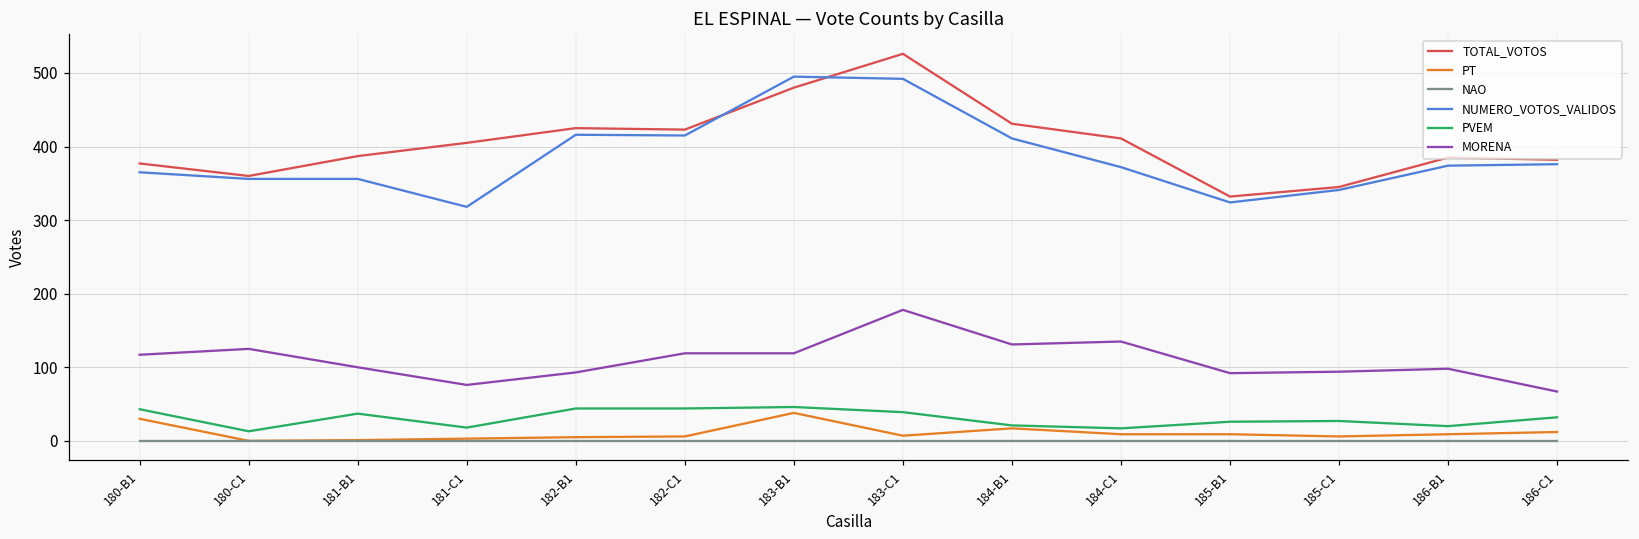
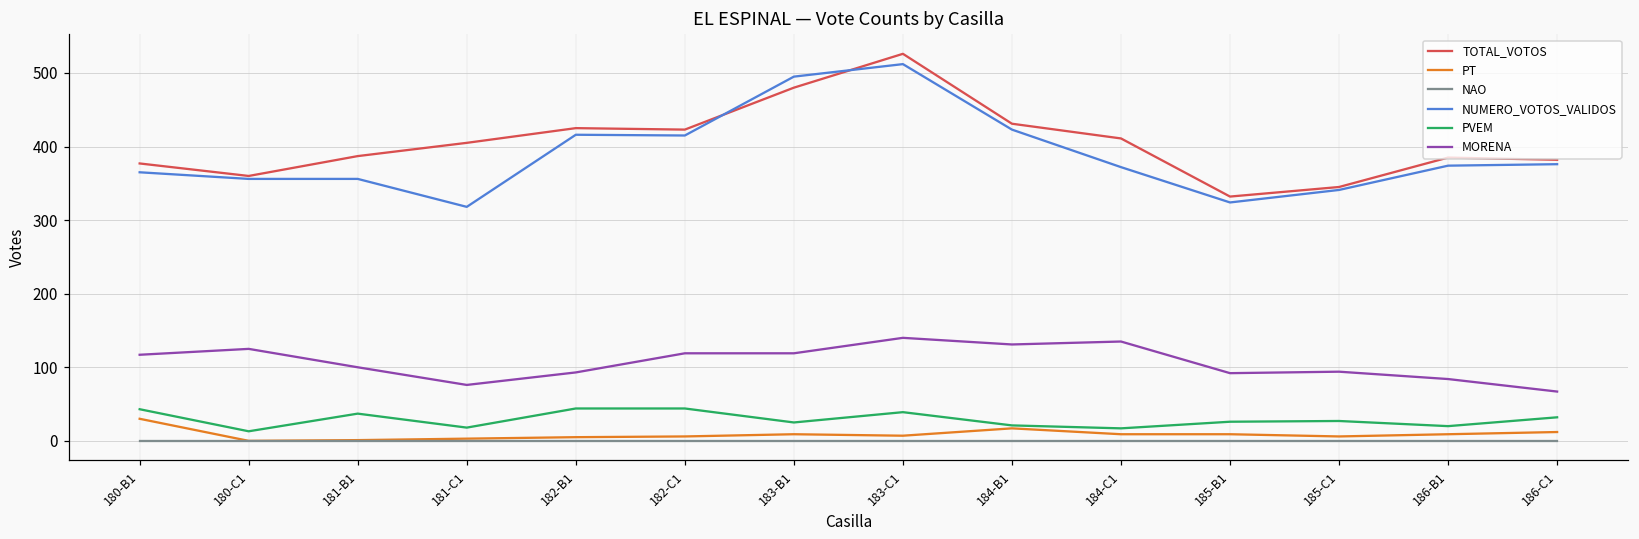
PT, 183-B1: 40 -> 10
PVEM, 183-B1: 50 -> 30
NUMERO_VOTOS_VALIDOS, 183-C1: 490 -> 510
MORENA, 183-C1: 180 -> 140
NUMERO_VOTOS_VALIDOS, 184-B1: 410 -> 420
MORENA, 186-B1: 100 -> 80
